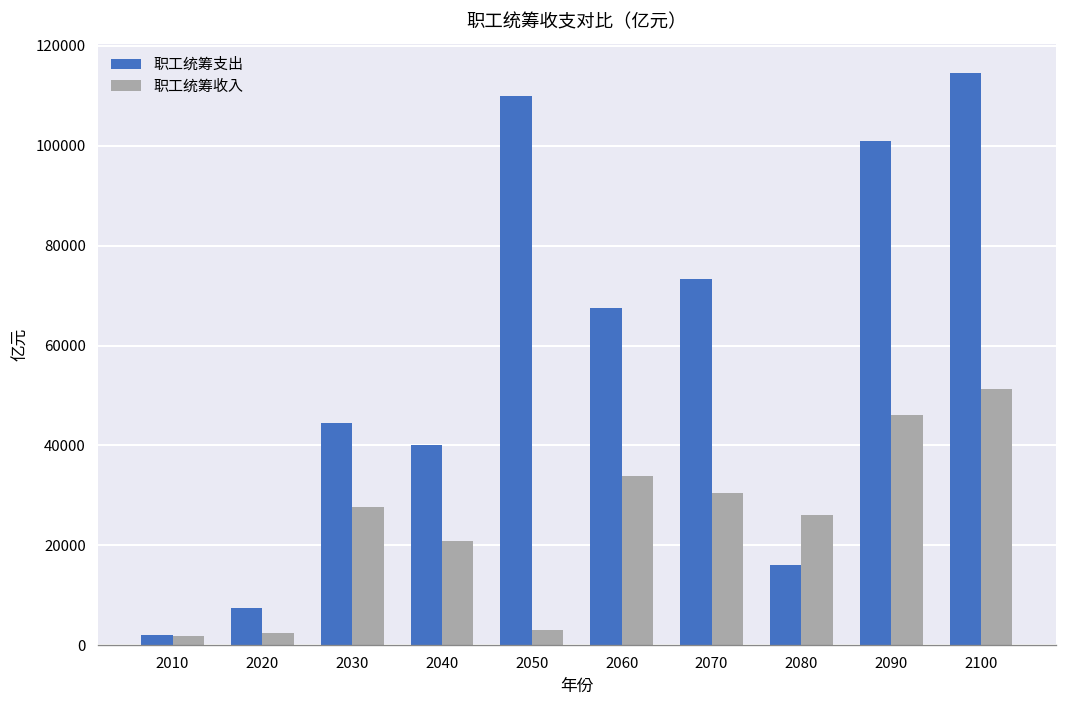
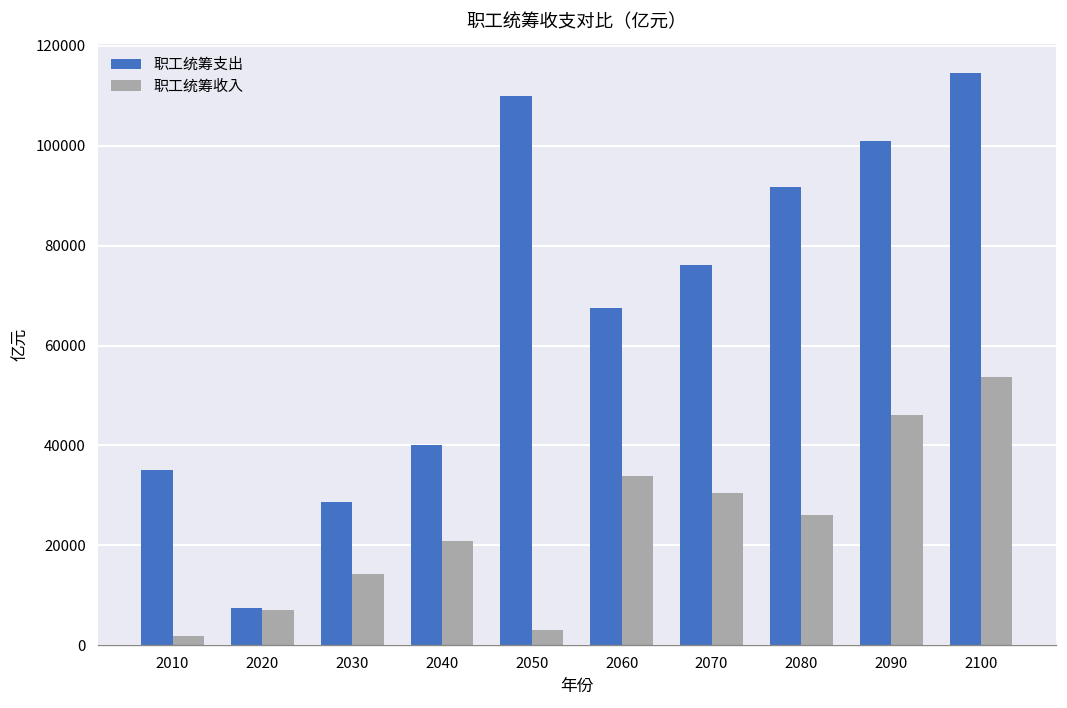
职工统筹支出, 2010: 2000 -> 35000
职工统筹收入, 2020: 2000 -> 7000
职工统筹支出, 2030: 44000 -> 29000
职工统筹收入, 2030: 28000 -> 14000
职工统筹支出, 2070: 73000 -> 76000
职工统筹支出, 2080: 16000 -> 92000
职工统筹收入, 2100: 51000 -> 54000
